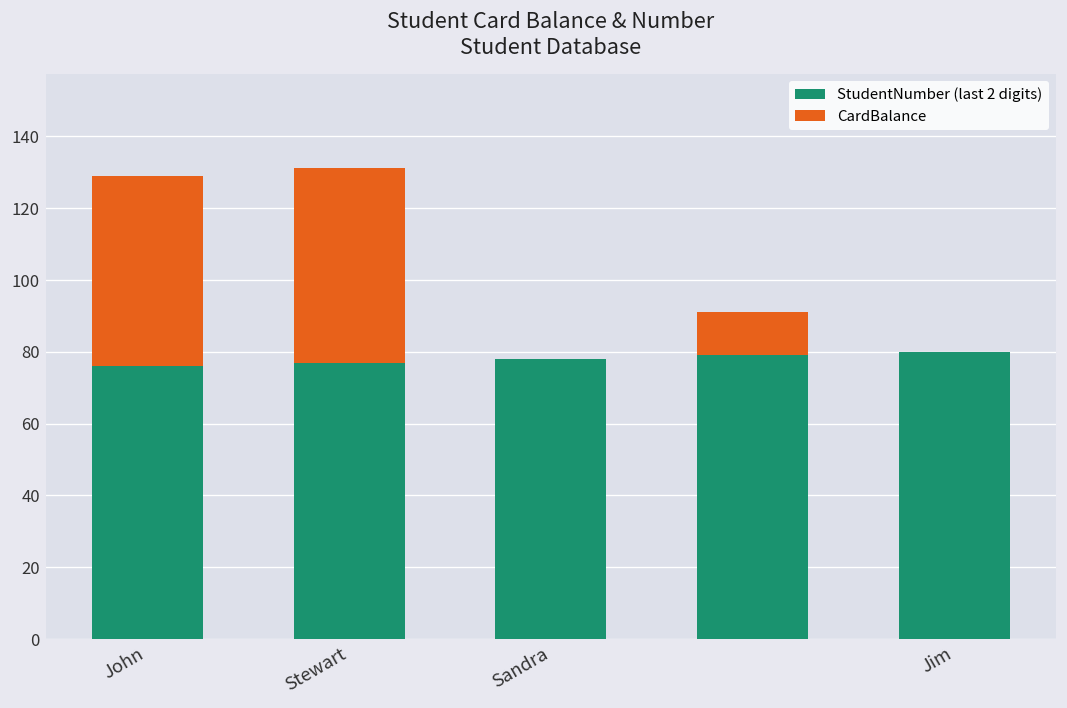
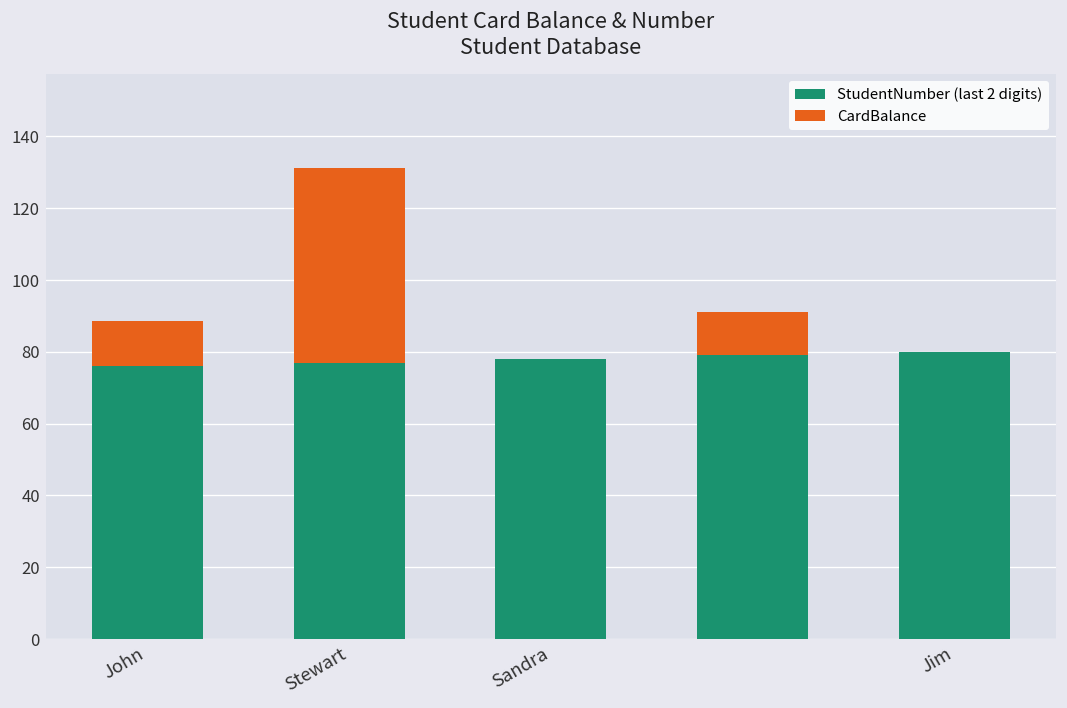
CardBalance, John: 53 -> 13
